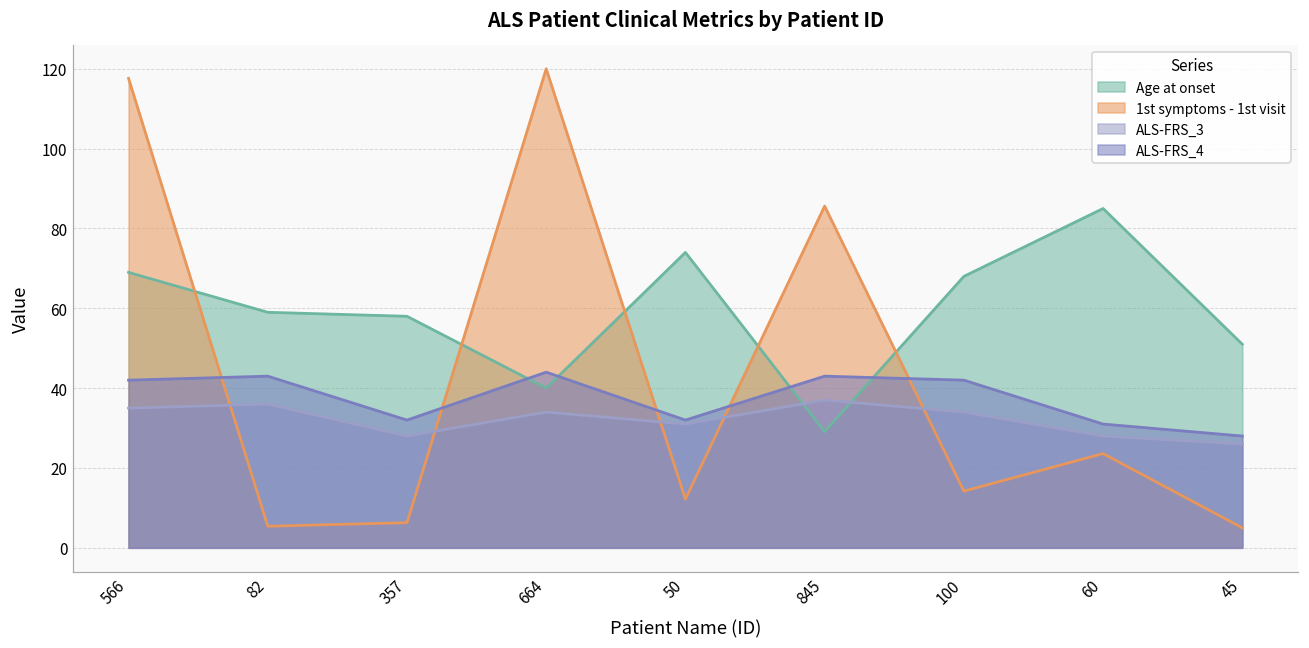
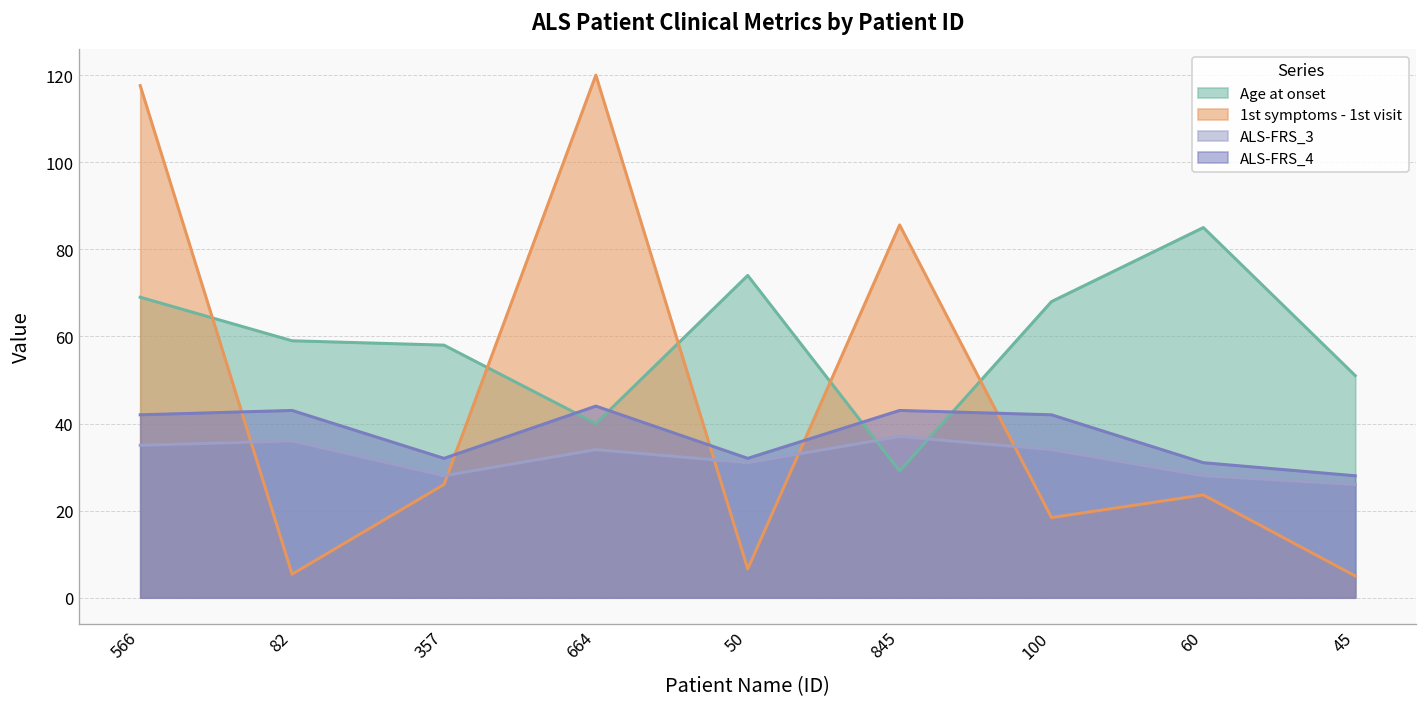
1st symptoms - 1st visit, 357: 6 -> 26
1st symptoms - 1st visit, 50: 12 -> 7
1st symptoms - 1st visit, 100: 14 -> 18
